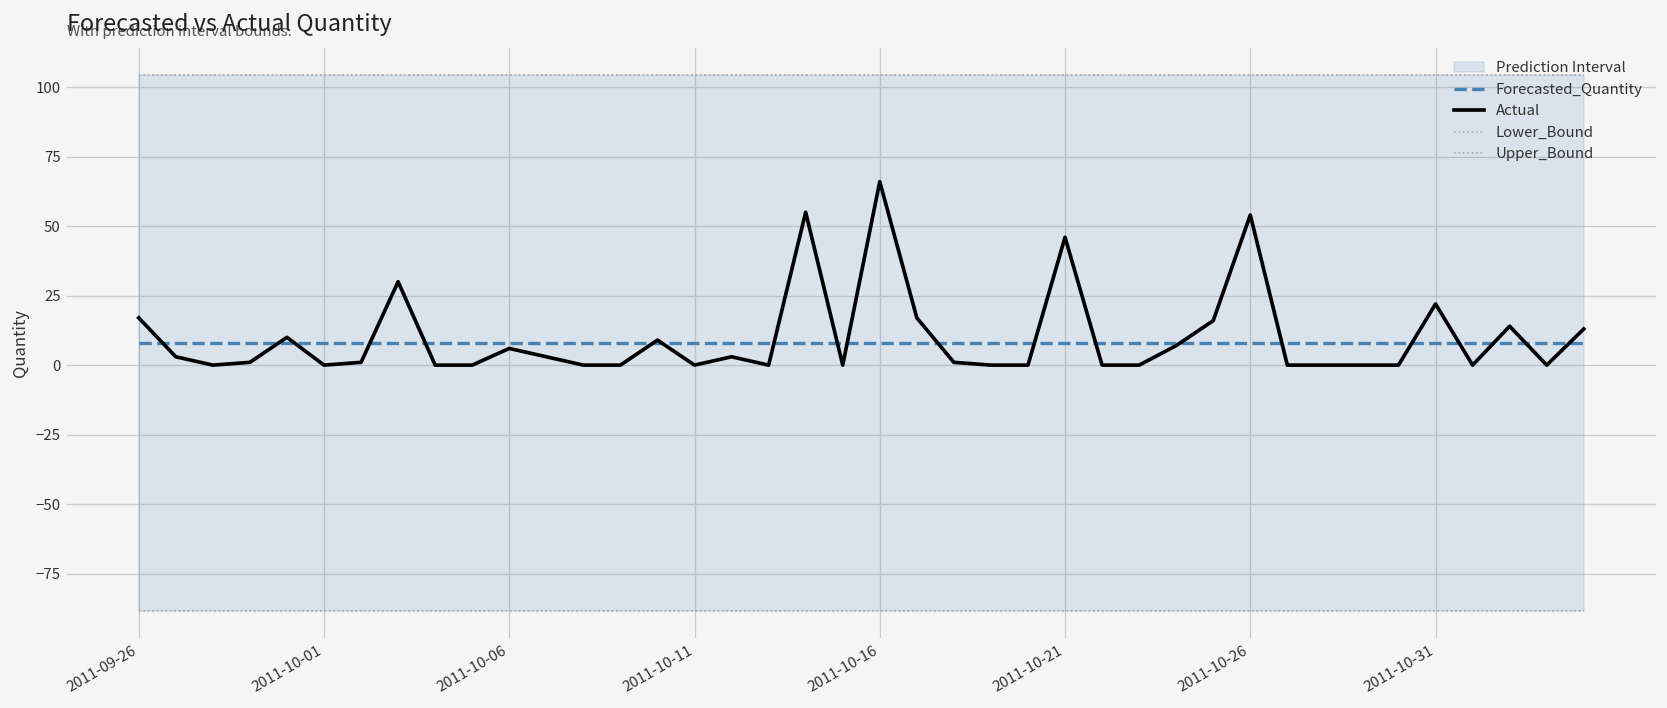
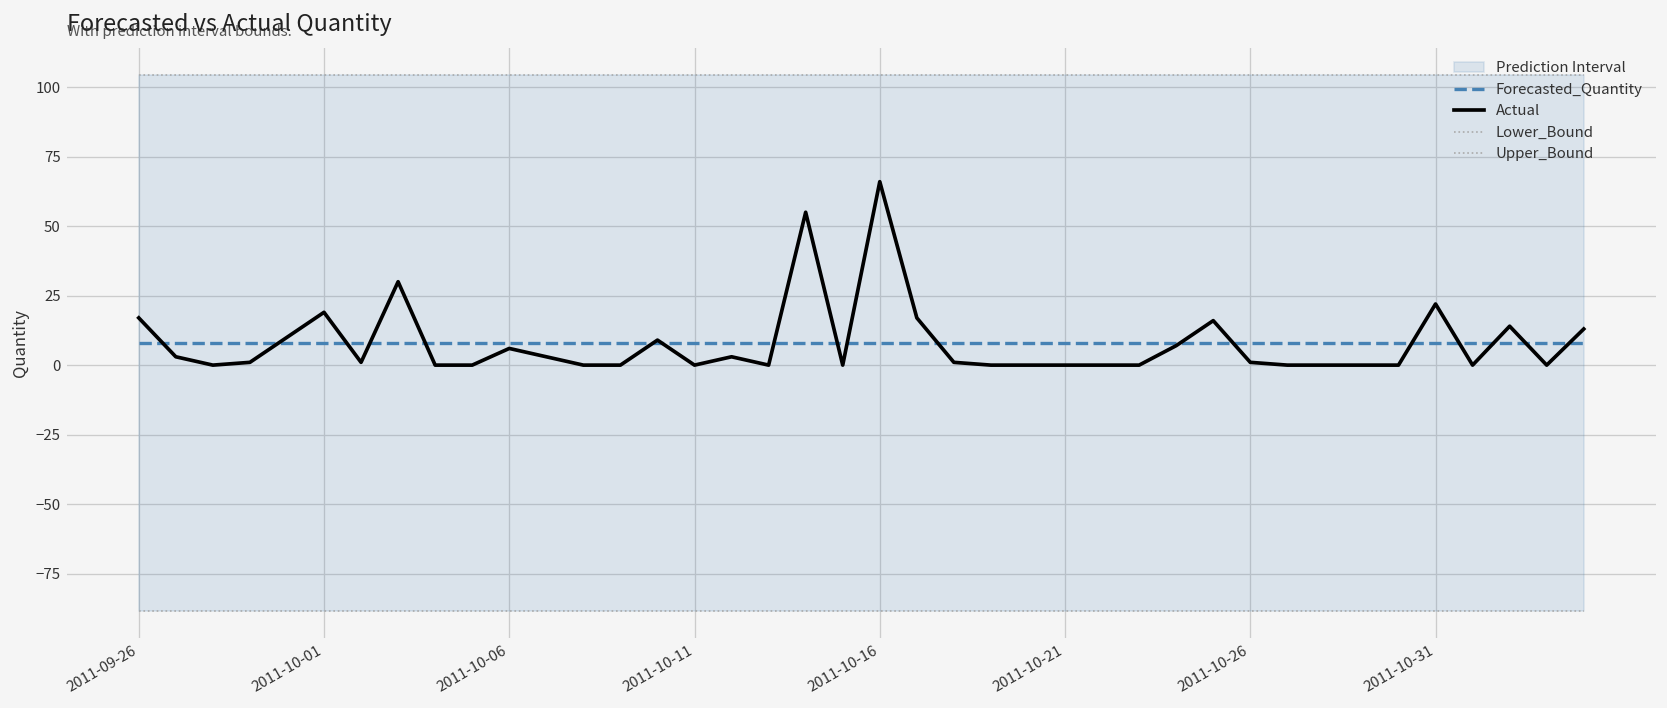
Actual, 2011-10-01: 0 -> 19
Actual, 2011-10-21: 46 -> 0
Actual, 2011-10-26: 54 -> 1
